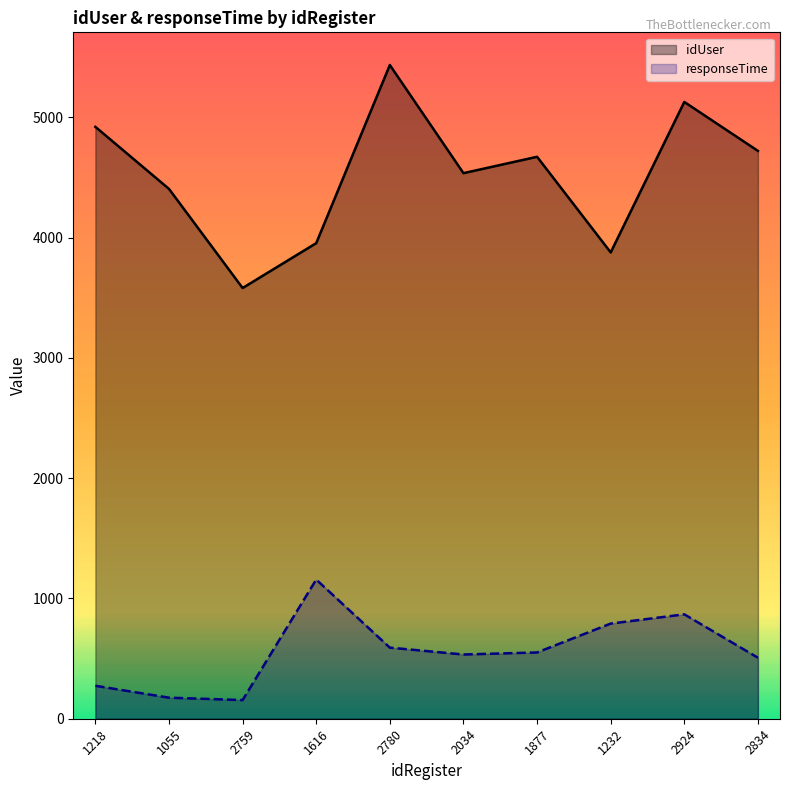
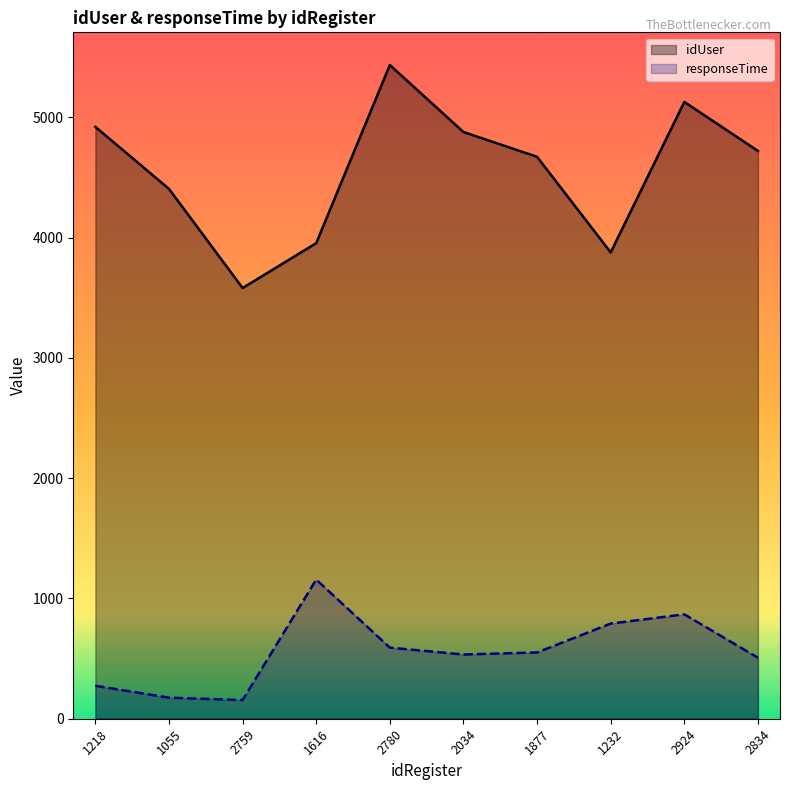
idUser, 2034: 4540 -> 4880
